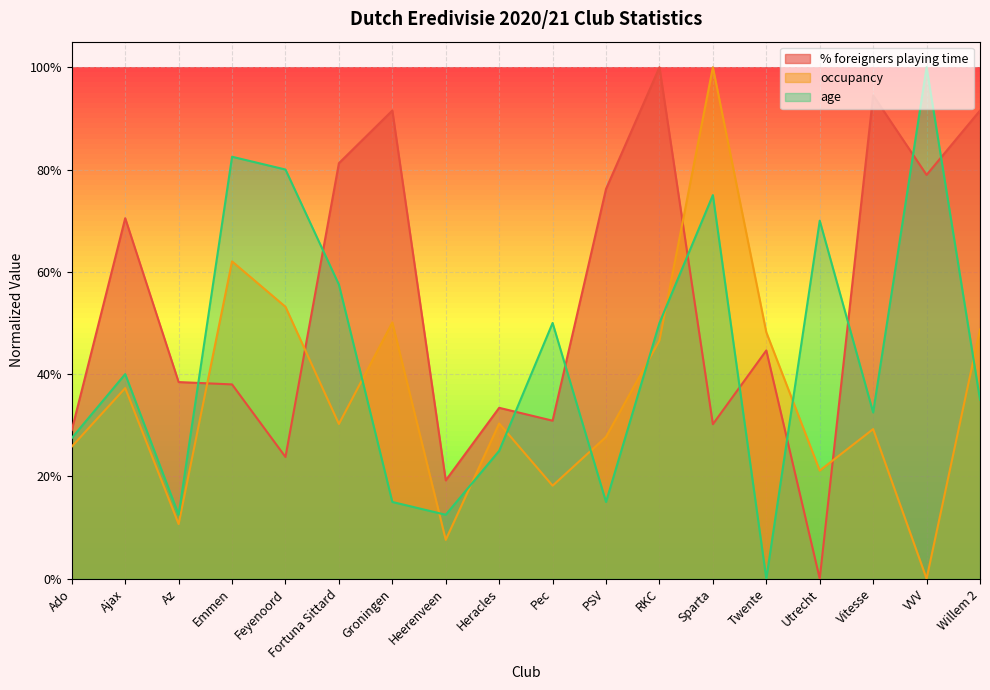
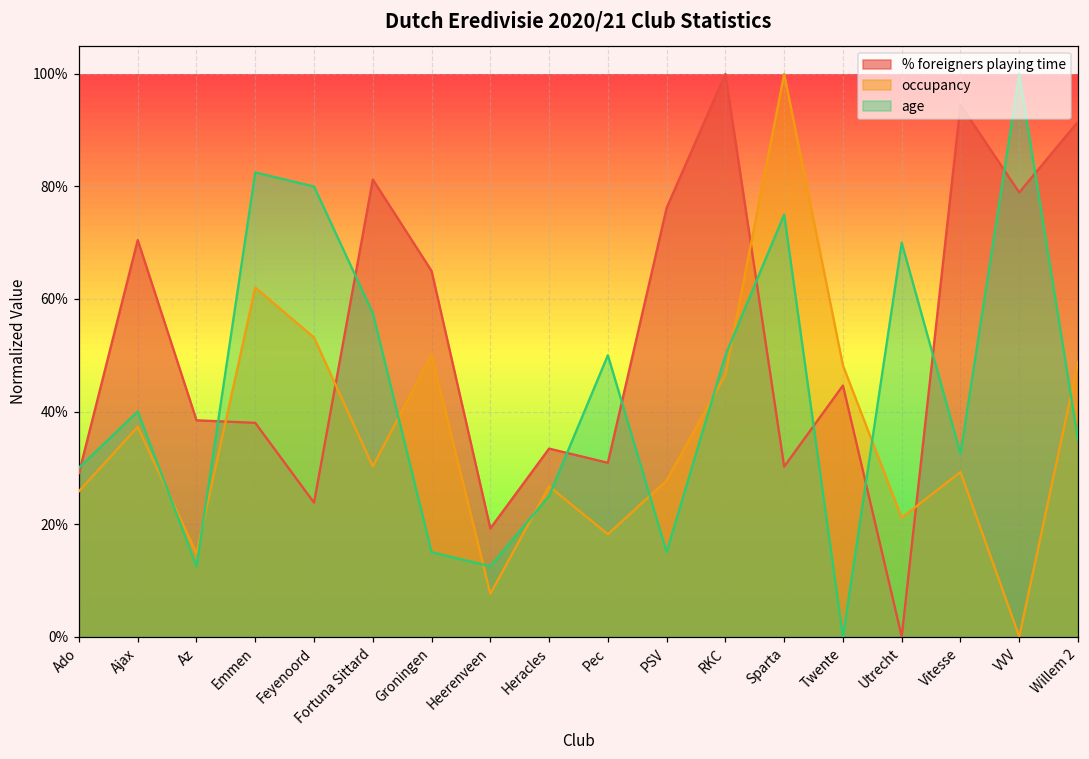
age, Ado: 28% -> 30%
occupancy, Az: 11% -> 15%
% foreigners playing time, Groningen: 92% -> 65%
occupancy, Heracles: 30% -> 27%
